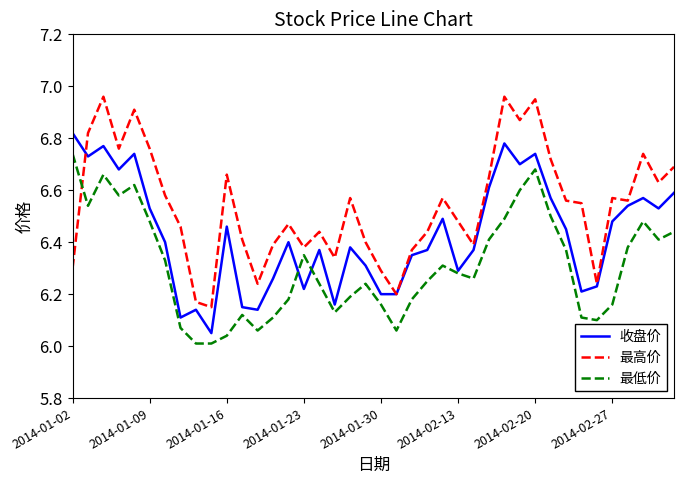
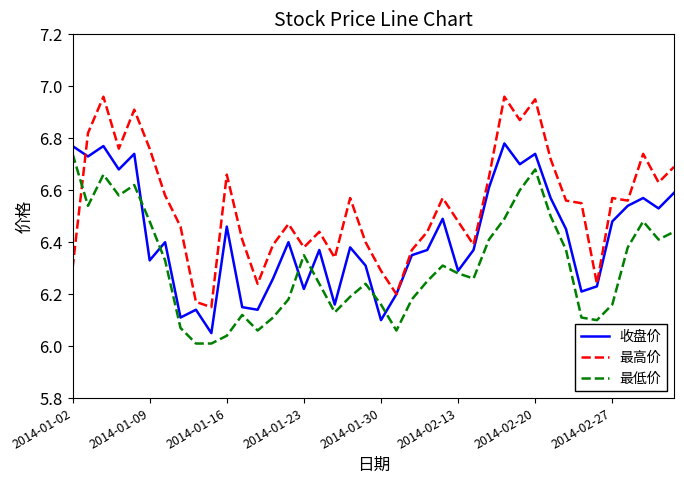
收盘价, 2014-01-02: 6.82 -> 6.77
收盘价, 2014-01-09: 6.53 -> 6.33
收盘价, 2014-01-30: 6.2 -> 6.1
